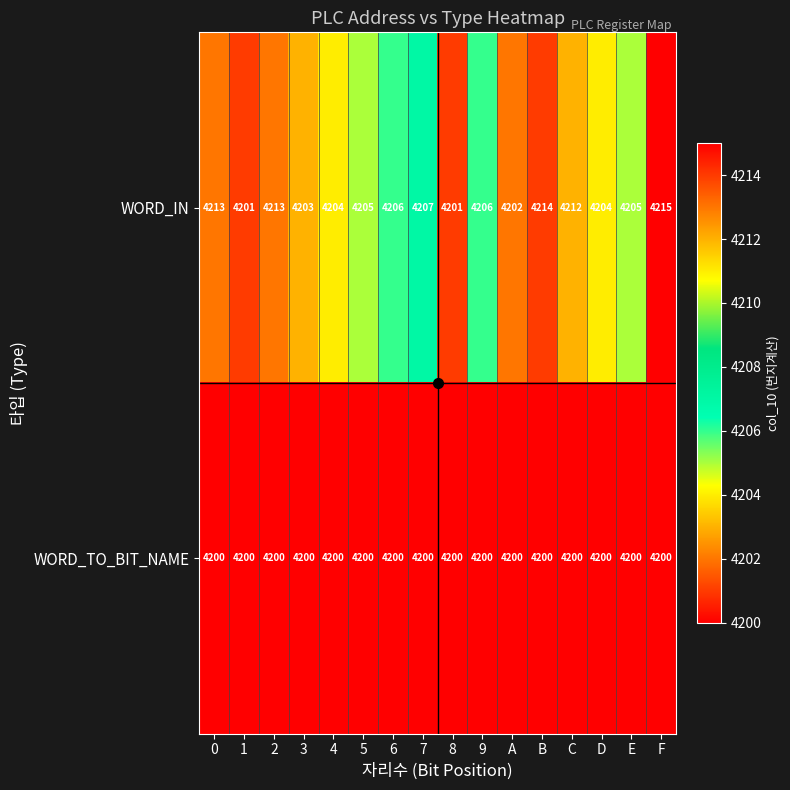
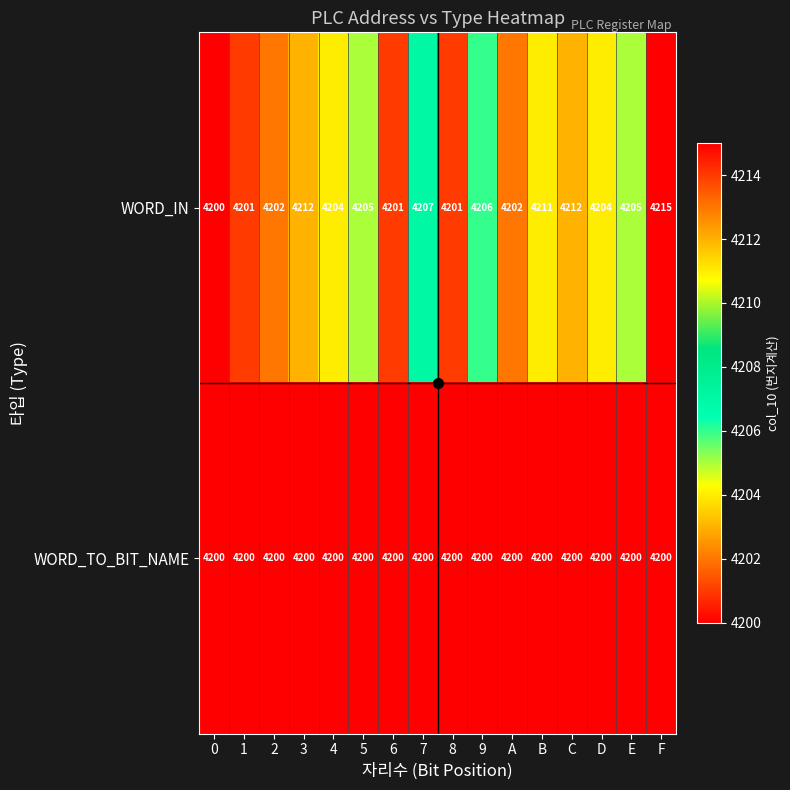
WORD_IN, 0: 4213 -> 4200
WORD_IN, 2: 4213 -> 4202
WORD_IN, 3: 4203 -> 4212
WORD_IN, 6: 4206 -> 4201
WORD_IN, B: 4214 -> 4211
